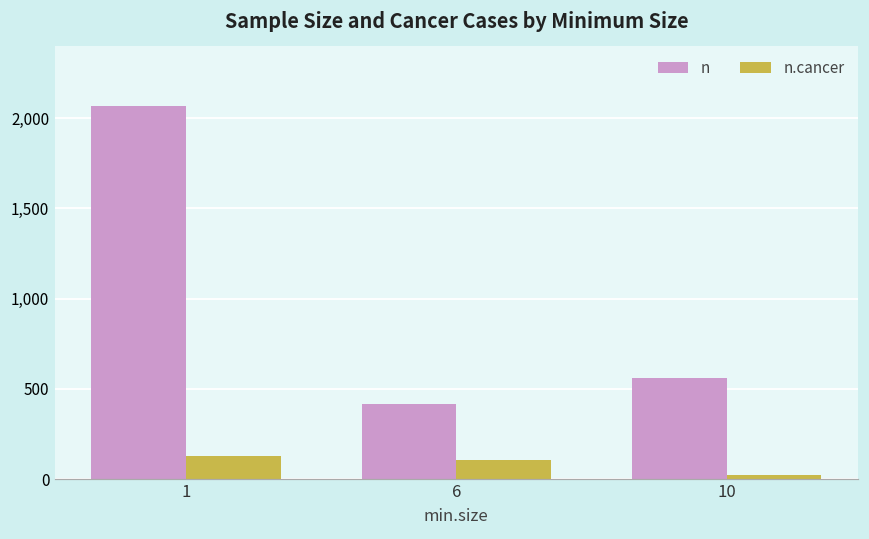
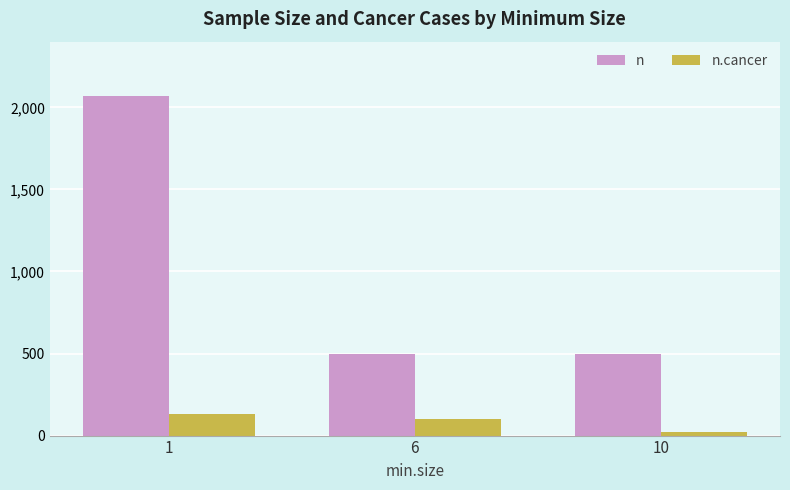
n, 6: 420 -> 500
n, 10: 560 -> 500
